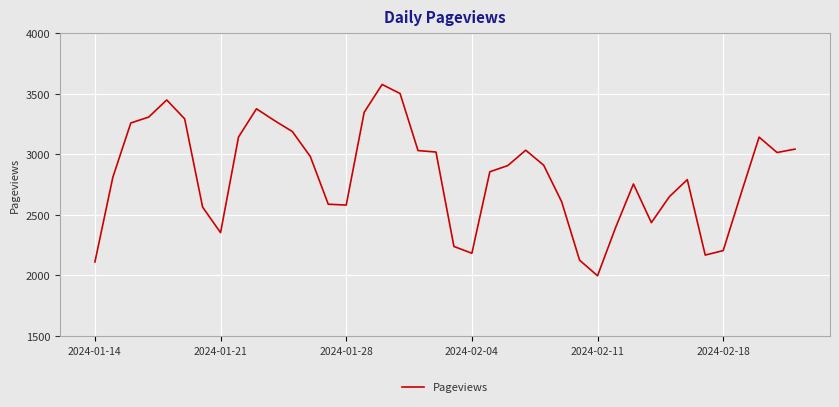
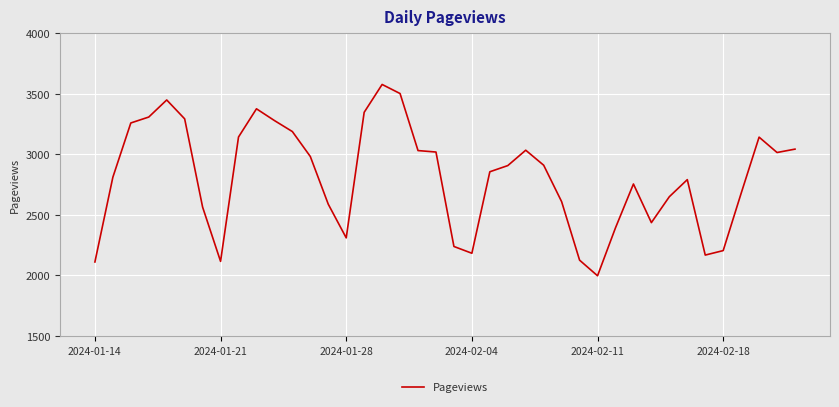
2024-01-21: 2350 -> 2120
2024-01-28: 2580 -> 2310
